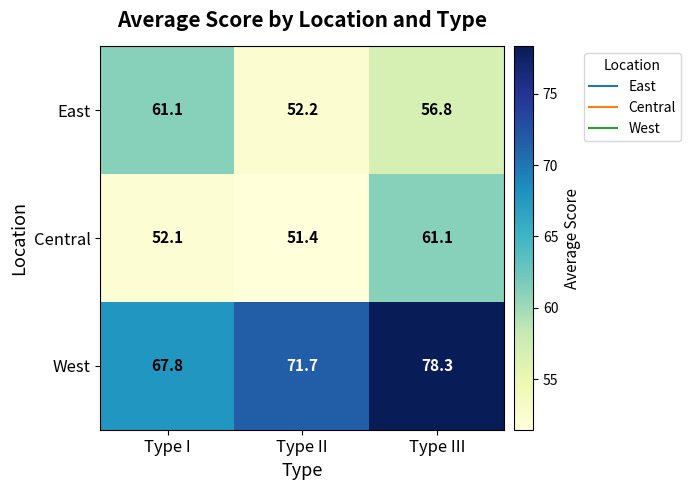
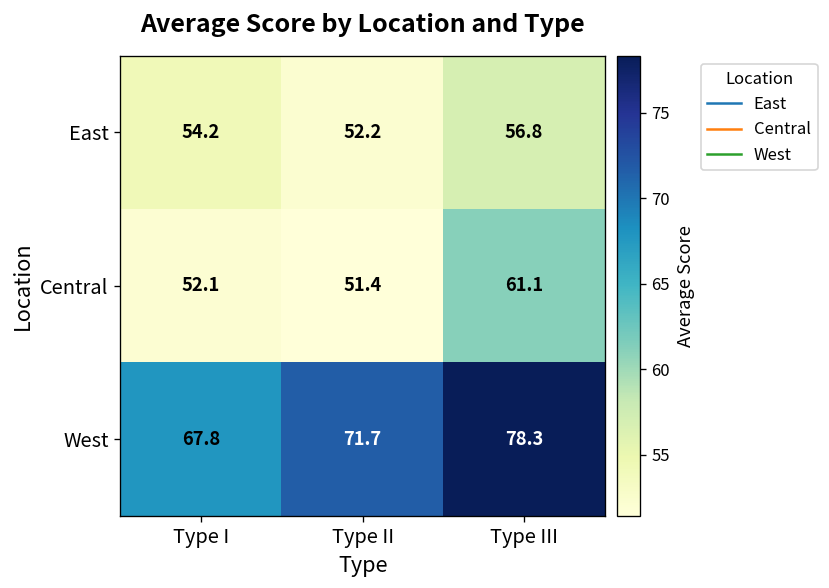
East, Type I: 61.1 -> 54.2
